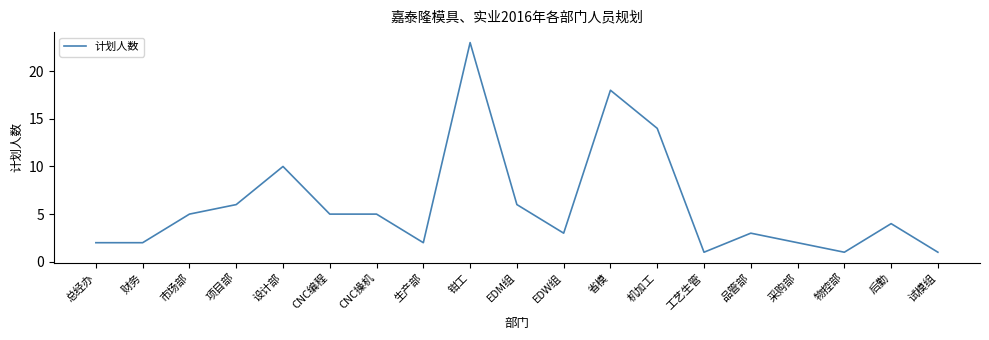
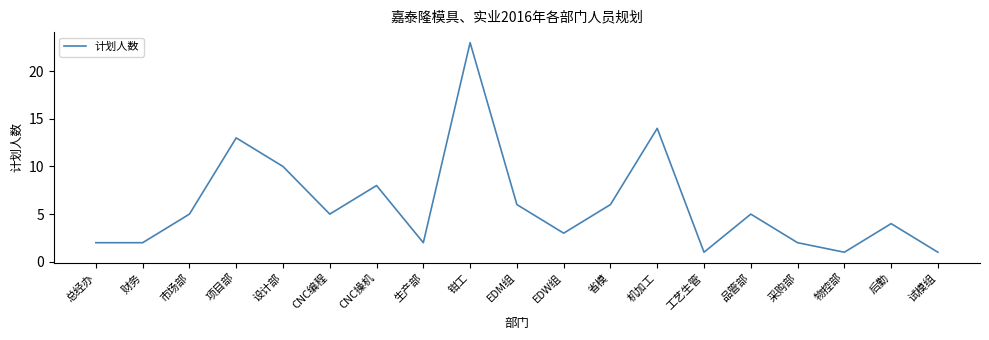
项目部: 6 -> 13
CNC操机: 5 -> 8
省模: 18 -> 6
品管部: 3 -> 5
